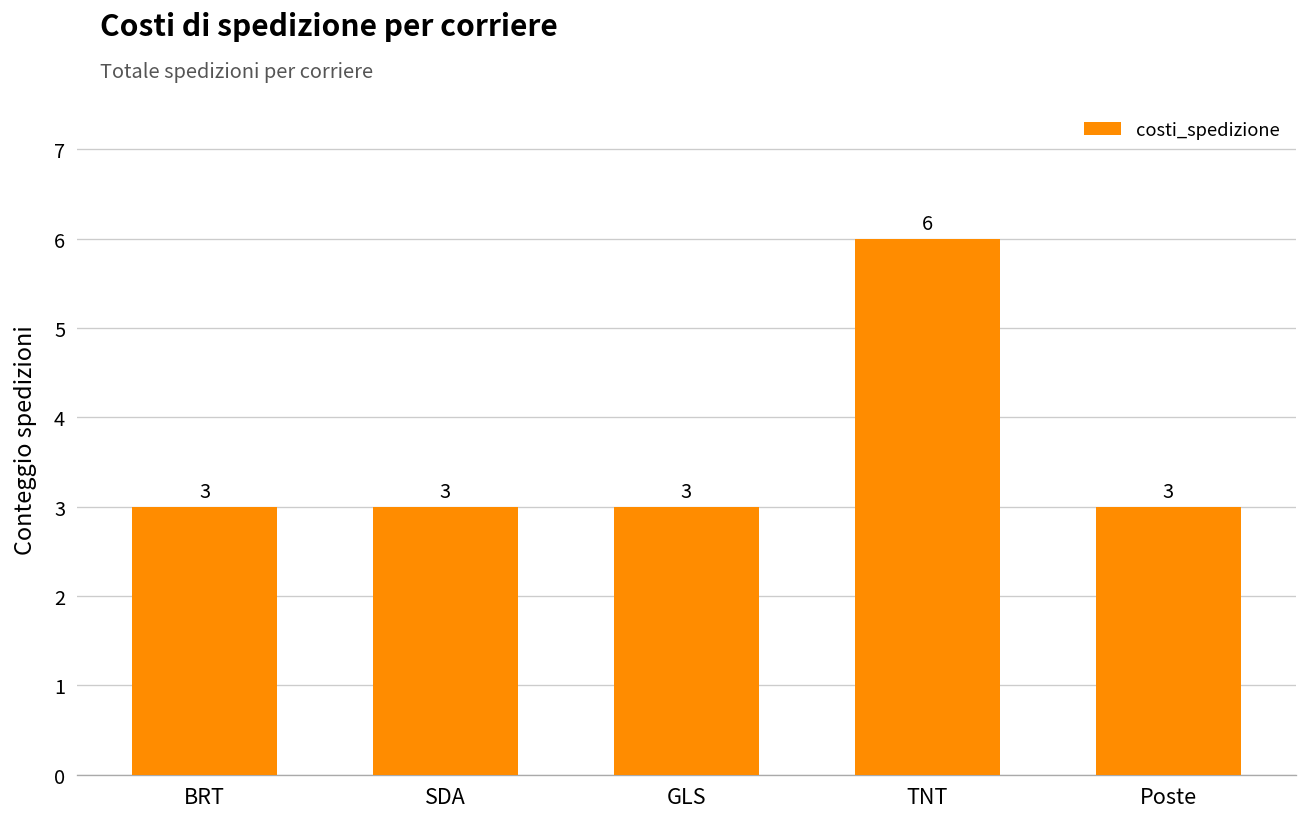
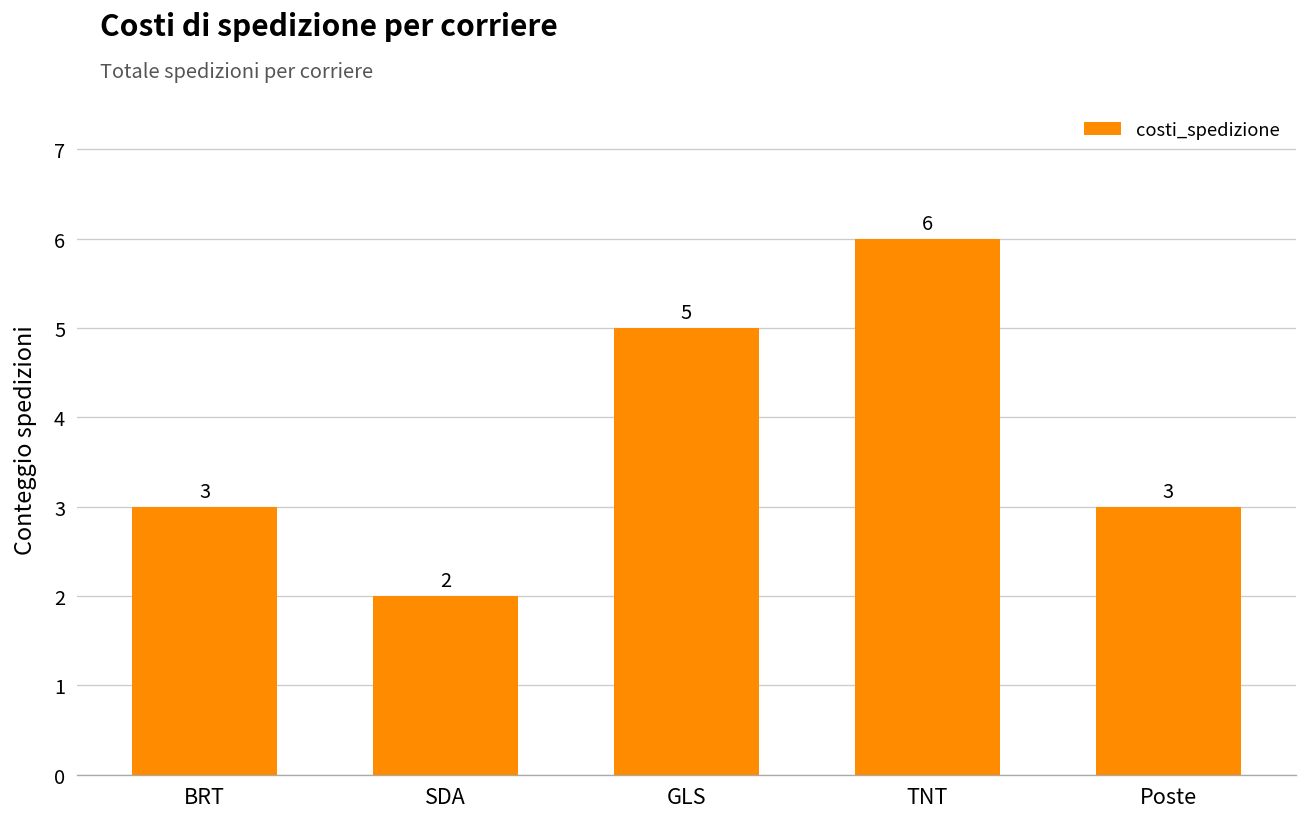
SDA: 3 -> 2
GLS: 3 -> 5
